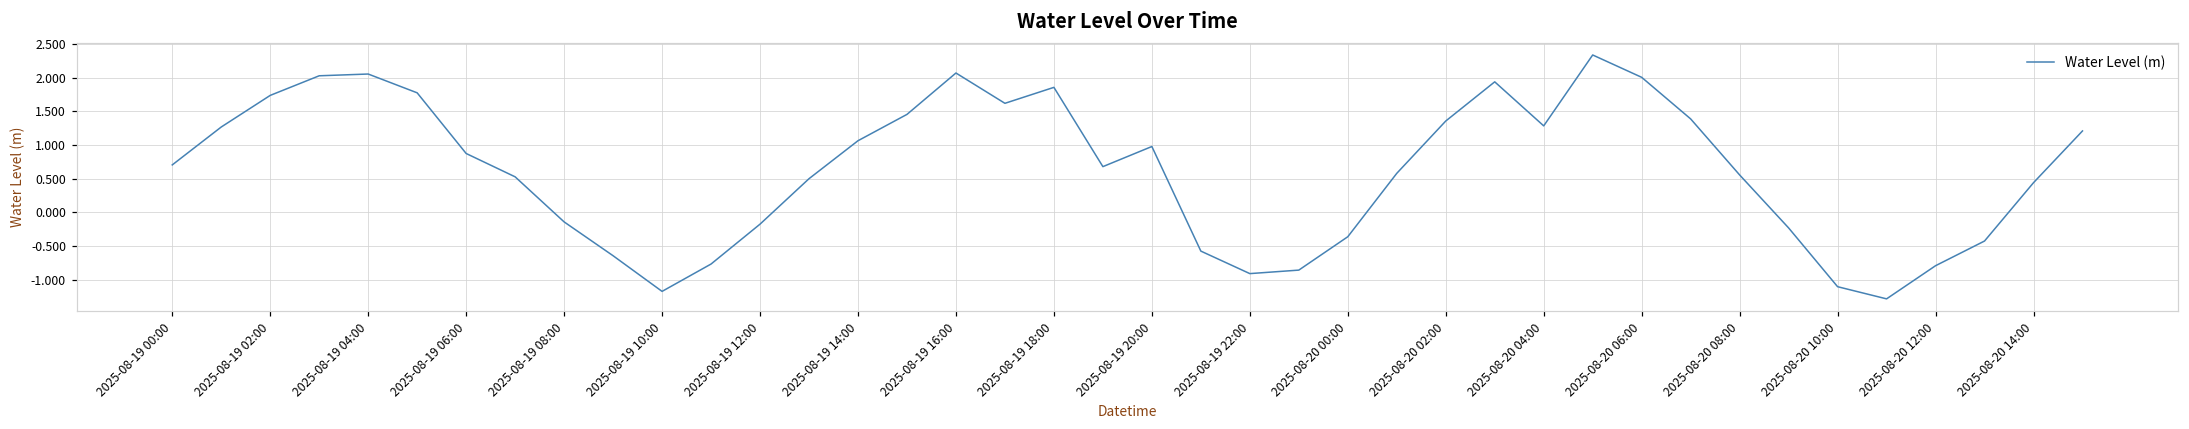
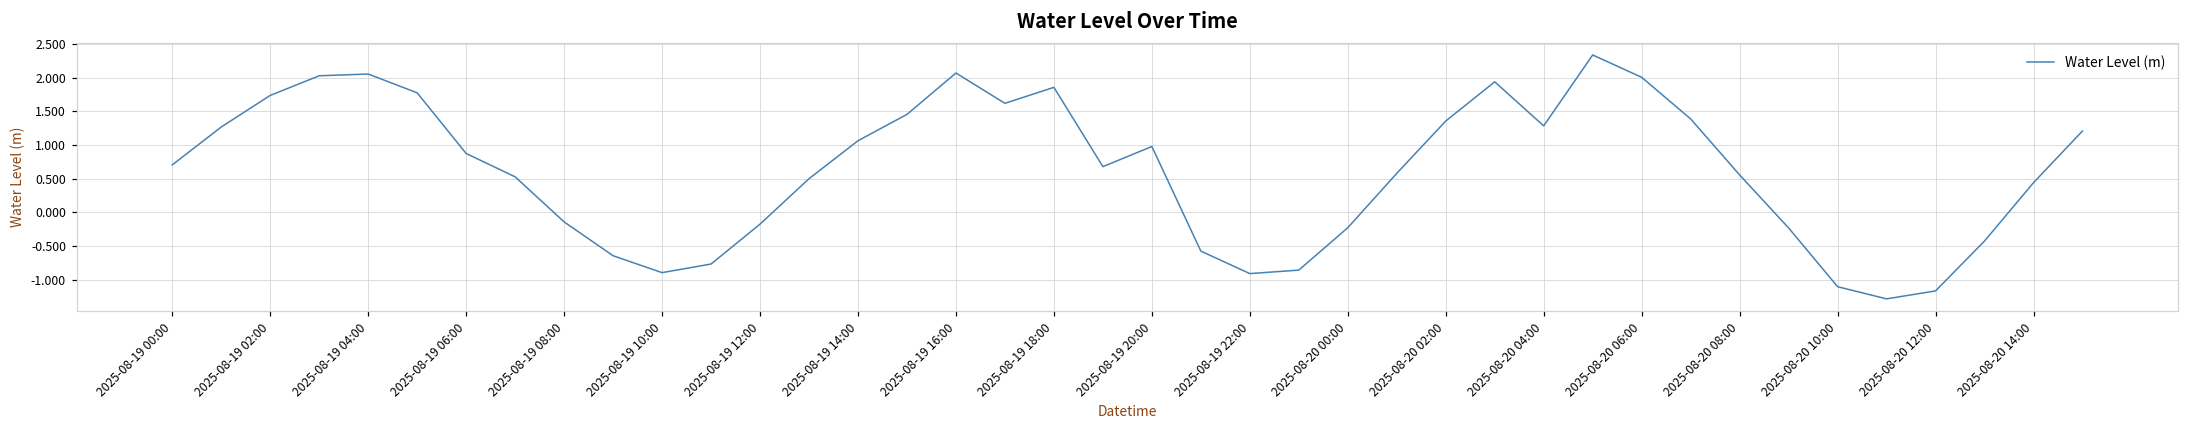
2025-08-19 10:00: -1.2 -> -0.9
2025-08-20 00:00: -0.4 -> -0.2
2025-08-20 12:00: -0.8 -> -1.2
